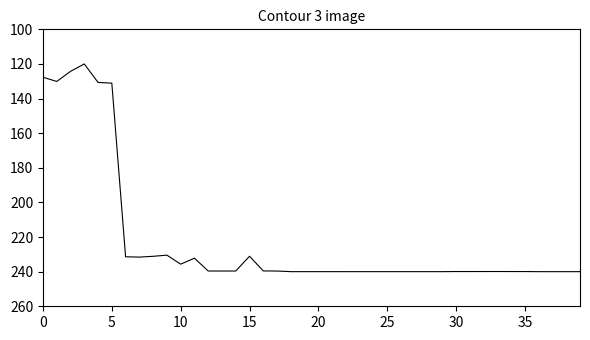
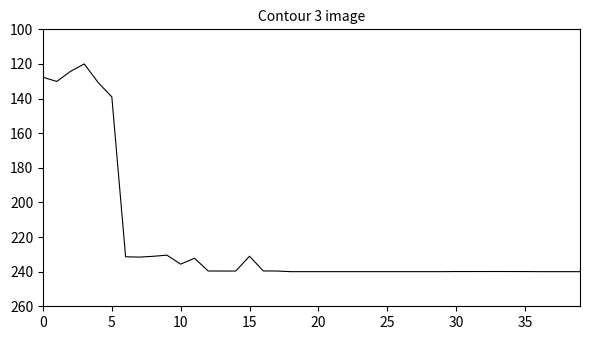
5: 131 -> 139
